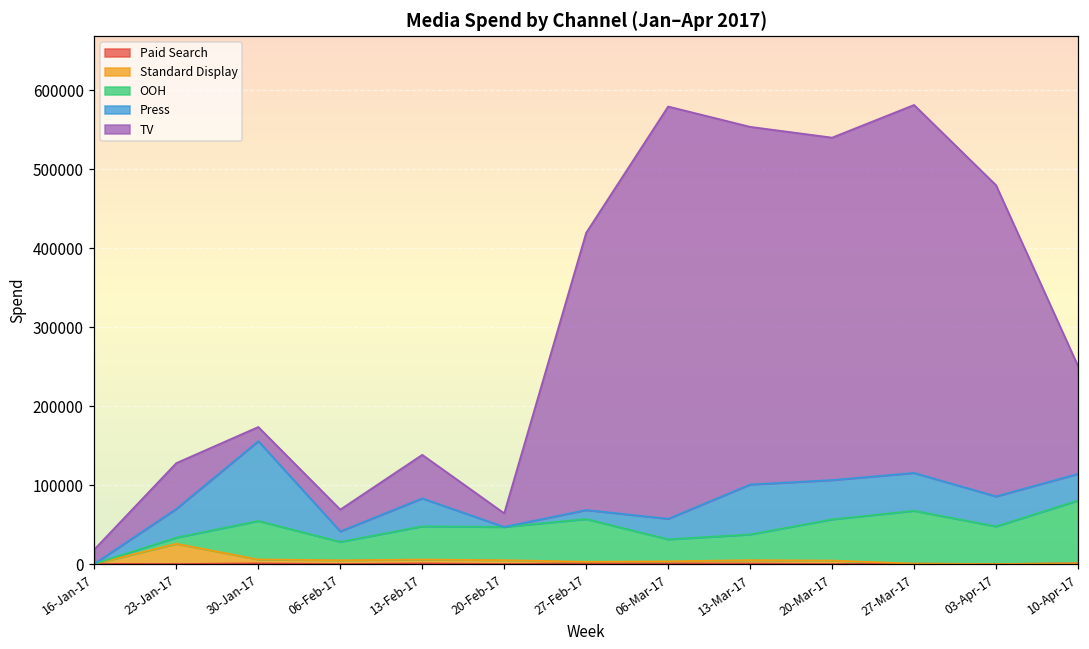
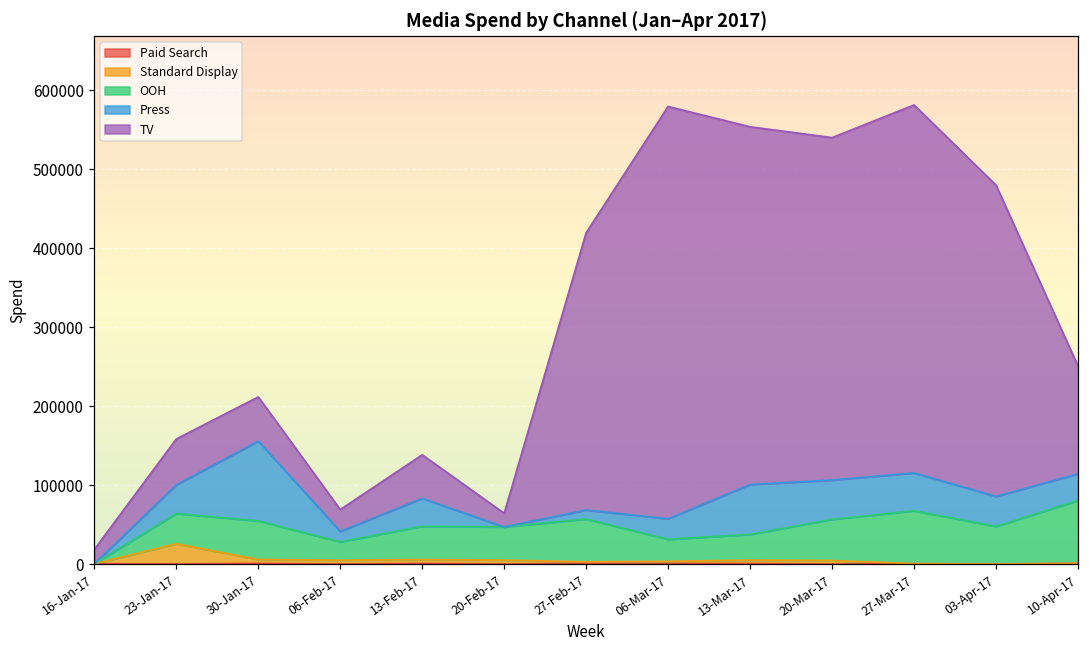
OOH, 23-Jan-17: 10000 -> 40000
TV, 30-Jan-17: 20000 -> 60000
